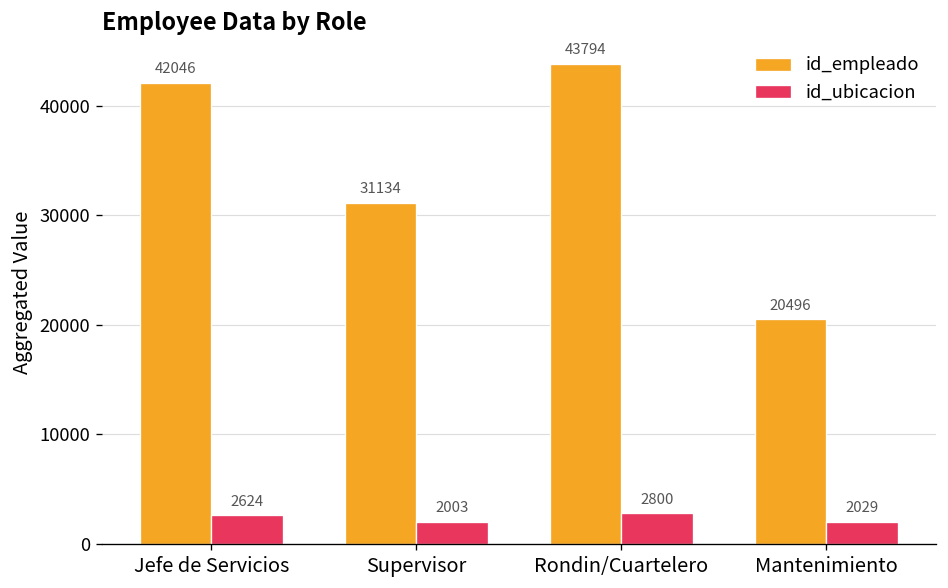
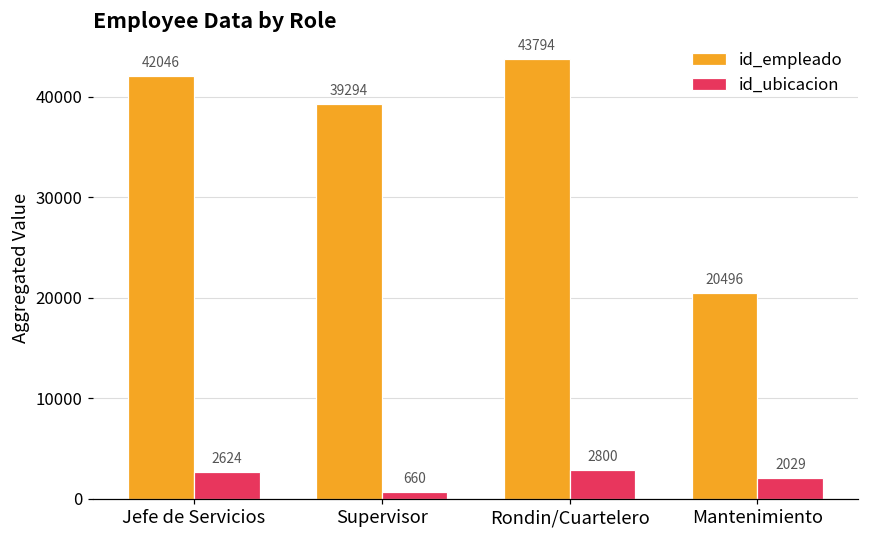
id_empleado, Supervisor: 31134 -> 39294
id_ubicacion, Supervisor: 2003 -> 660
